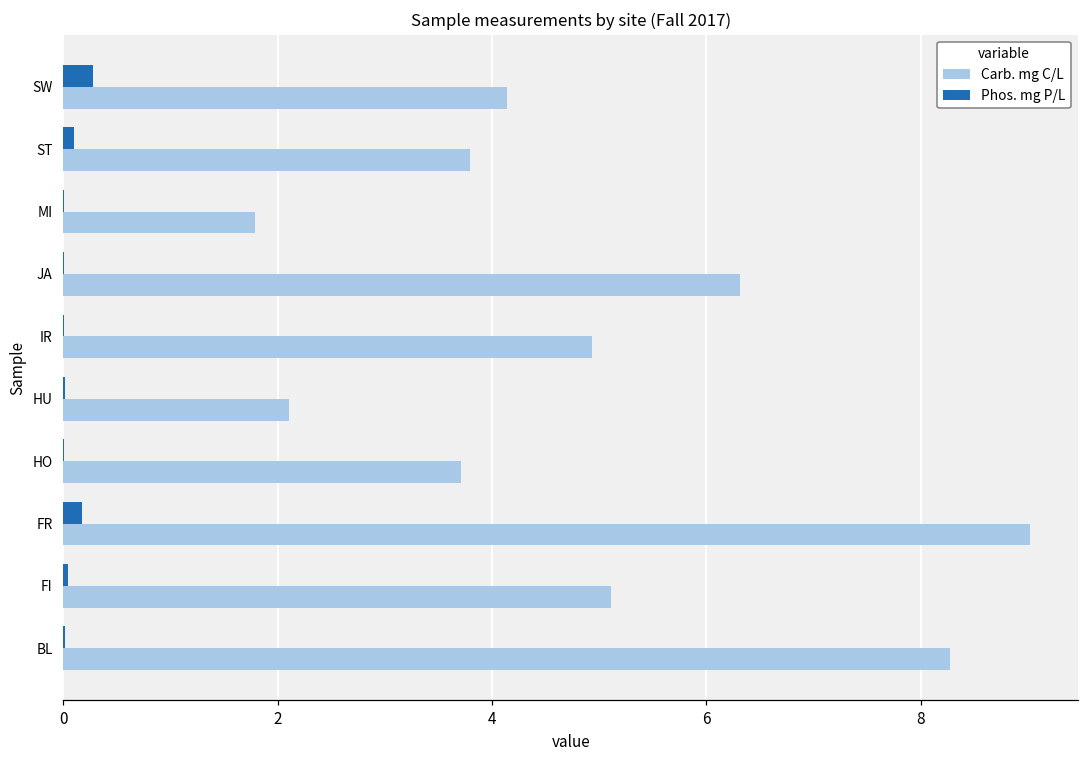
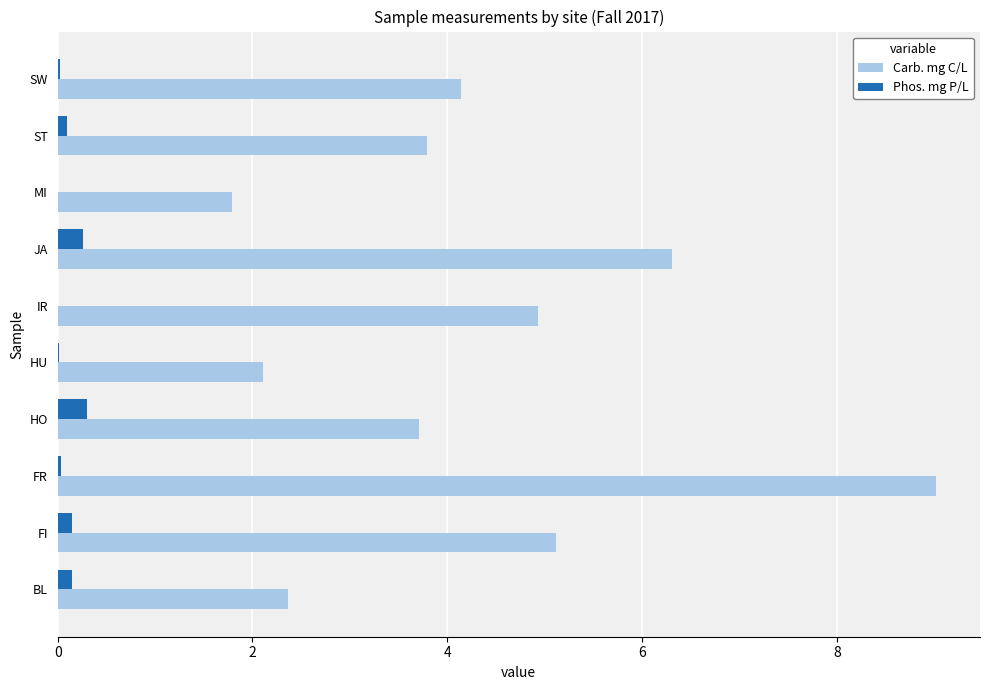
Phos. mg P/L, SW: 0.3 -> 0.0
Phos. mg P/L, JA: 0.0 -> 0.3
Phos. mg P/L, HO: 0.0 -> 0.3
Phos. mg P/L, FR: 0.2 -> 0.0
Phos. mg P/L, FI: 0.0 -> 0.1
Phos. mg P/L, BL: 0.0 -> 0.1
Carb. mg C/L, BL: 8.3 -> 2.4
